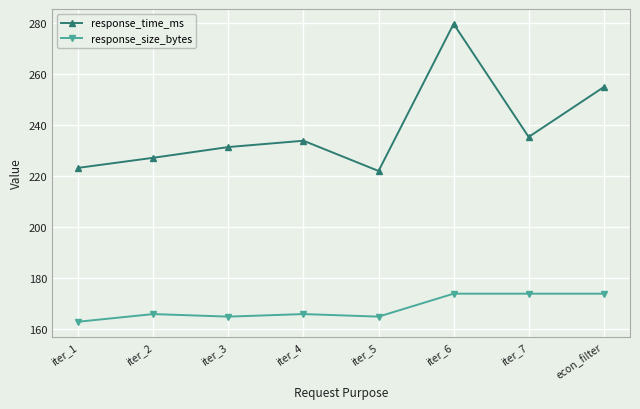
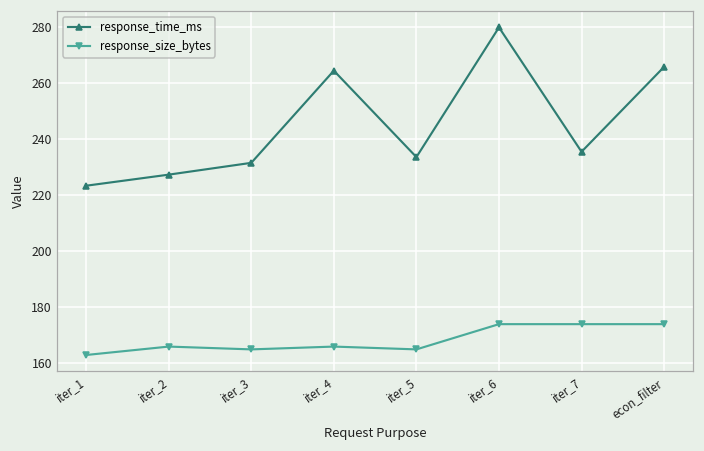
response_time_ms, iter_4: 234 -> 264
response_time_ms, iter_5: 222 -> 234
response_time_ms, econ_filter: 255 -> 266
